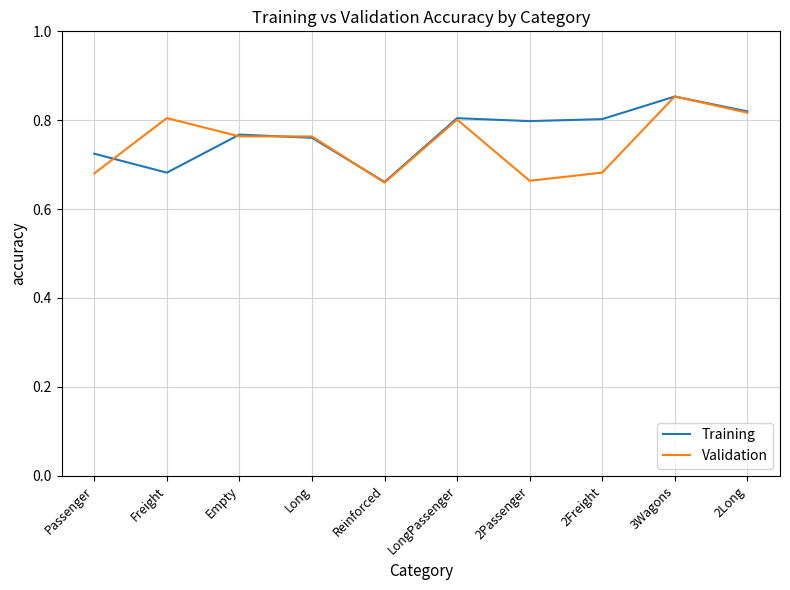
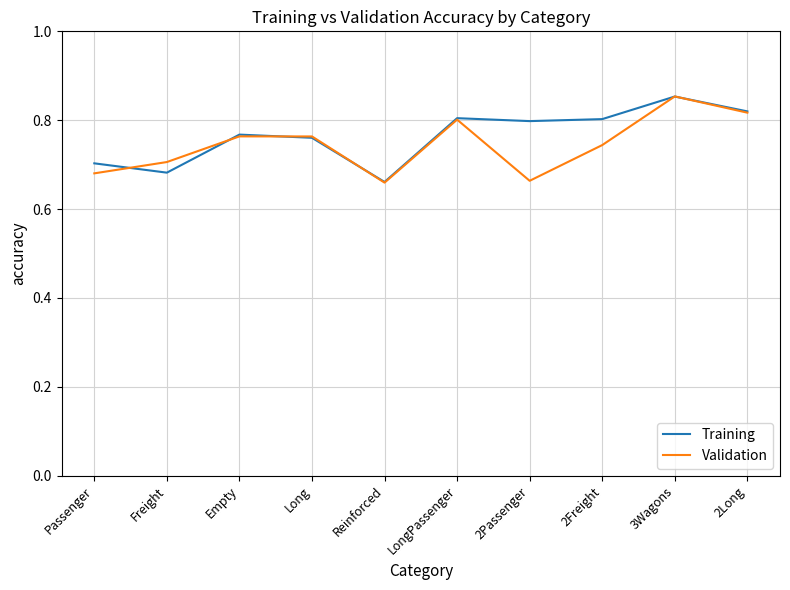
Training, Passenger: 0.72 -> 0.70
Validation, Freight: 0.80 -> 0.71
Validation, 2Freight: 0.68 -> 0.74
